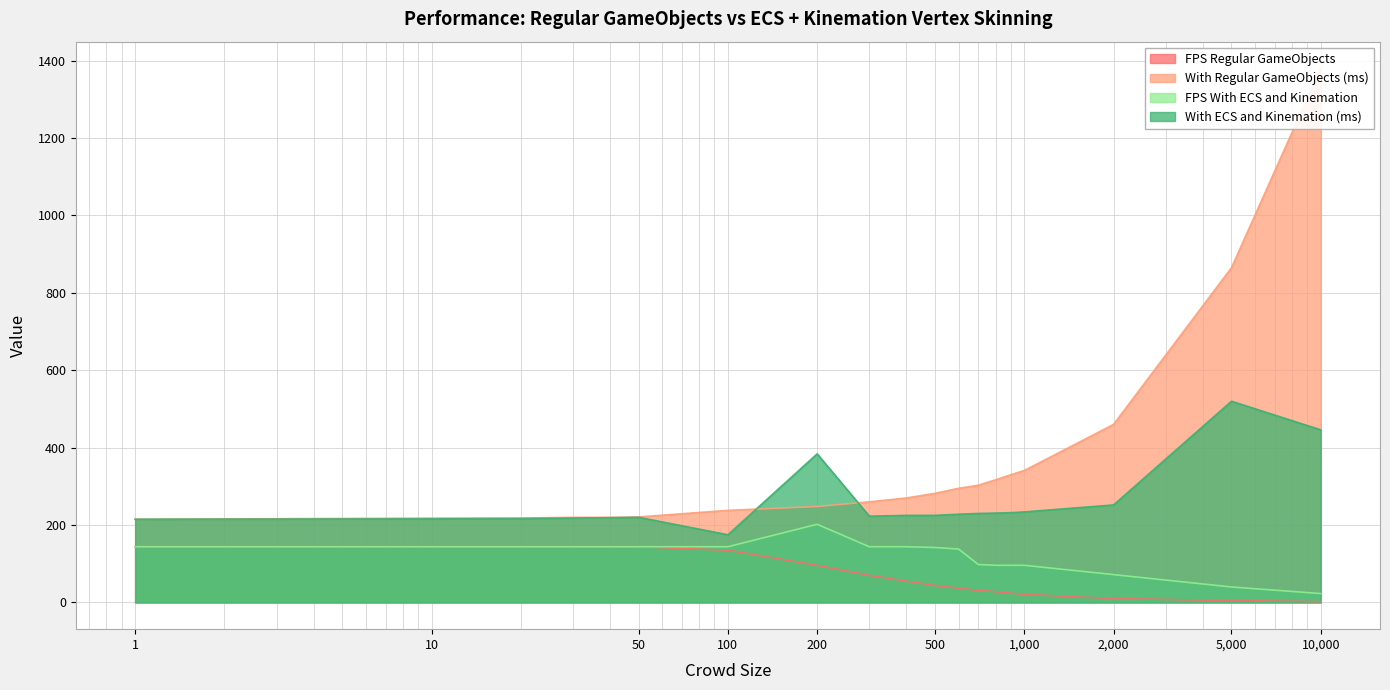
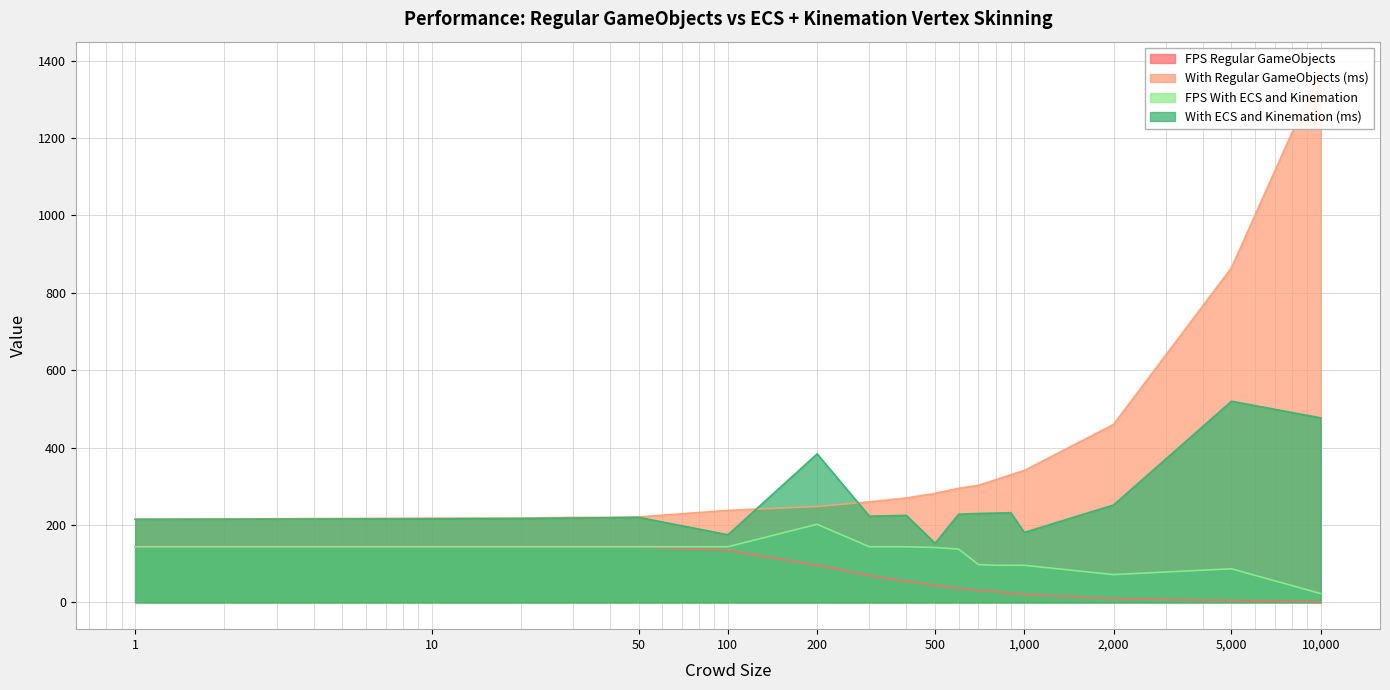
With ECS and Kinemation (ms), 500: 230 -> 150
With ECS and Kinemation (ms), 1,000: 230 -> 180
FPS With ECS and Kinemation, 5,000: 40 -> 90
With ECS and Kinemation (ms), 10,000: 450 -> 480
